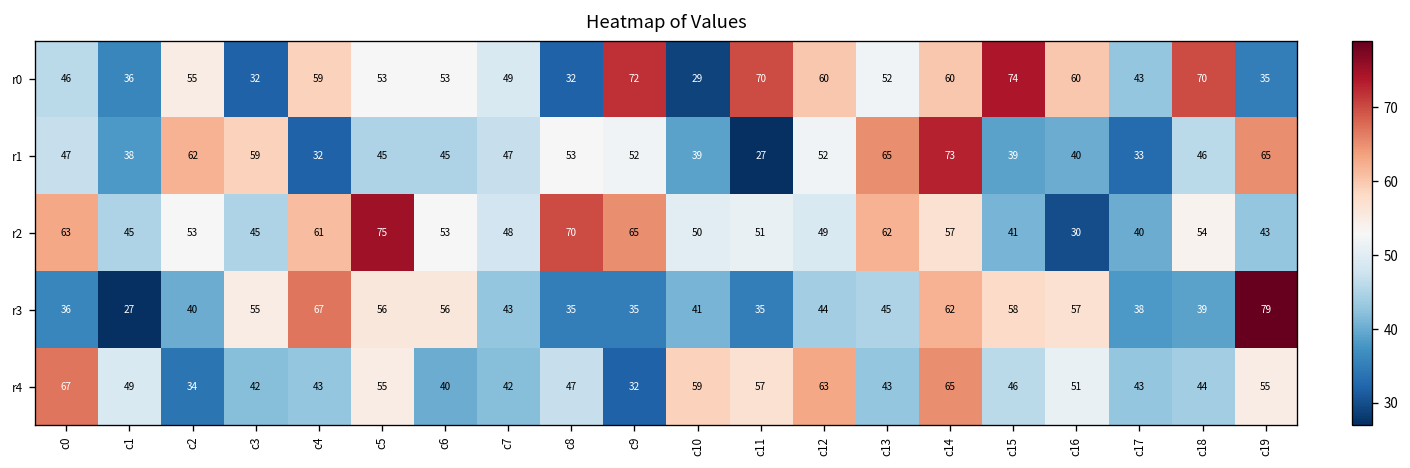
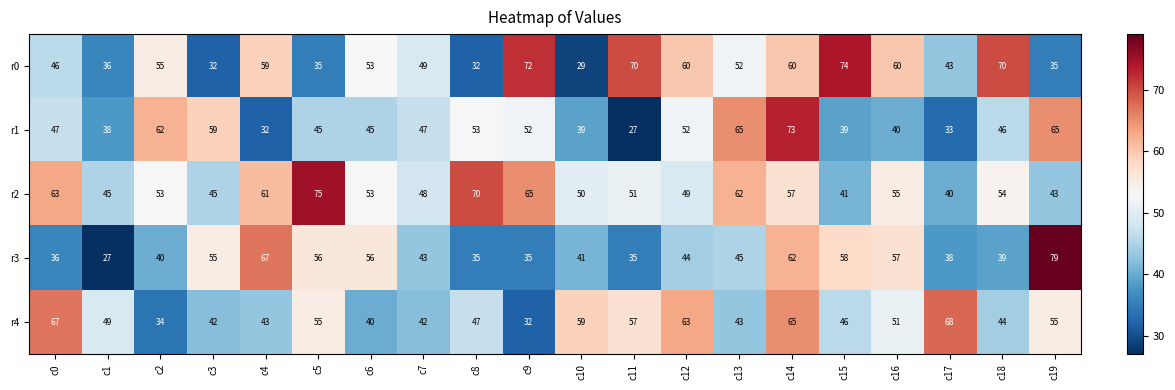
r0, c5: 53 -> 35
r2, c16: 30 -> 55
r4, c17: 43 -> 68
